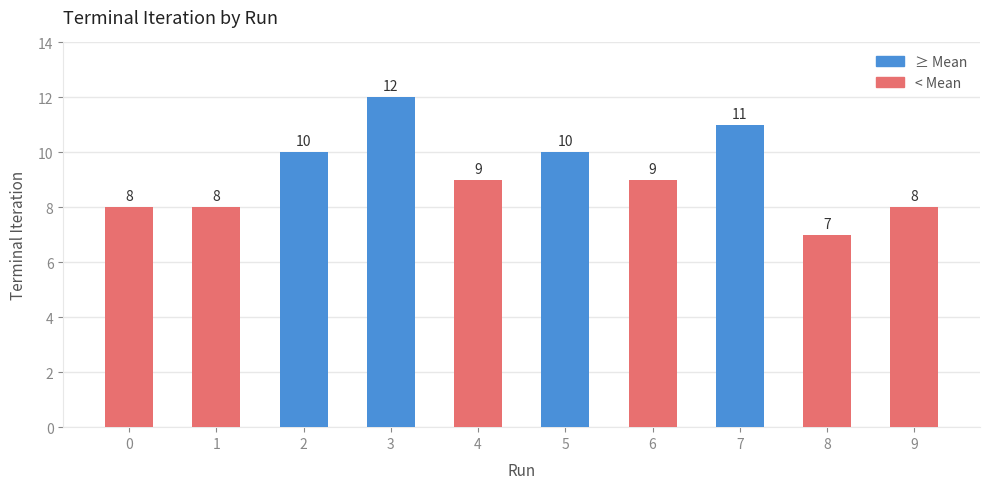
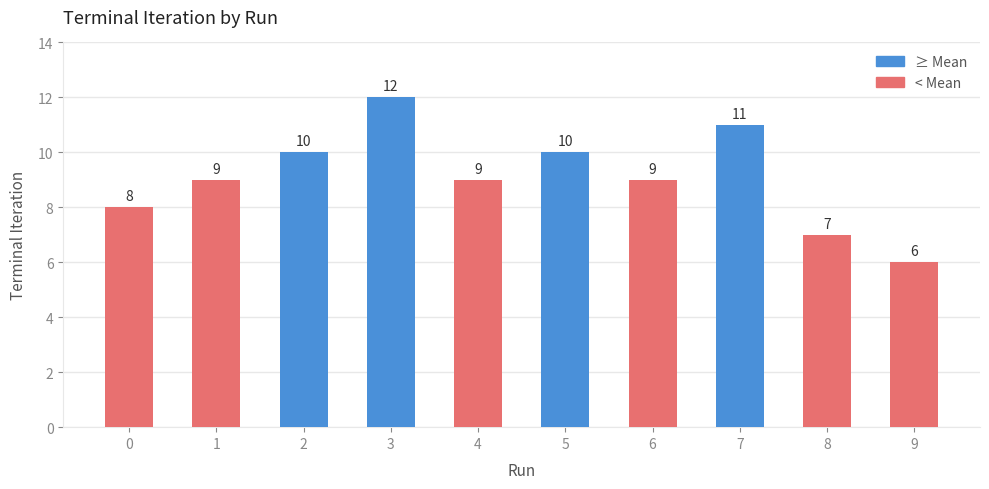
1: 8 -> 9
9: 8 -> 6
